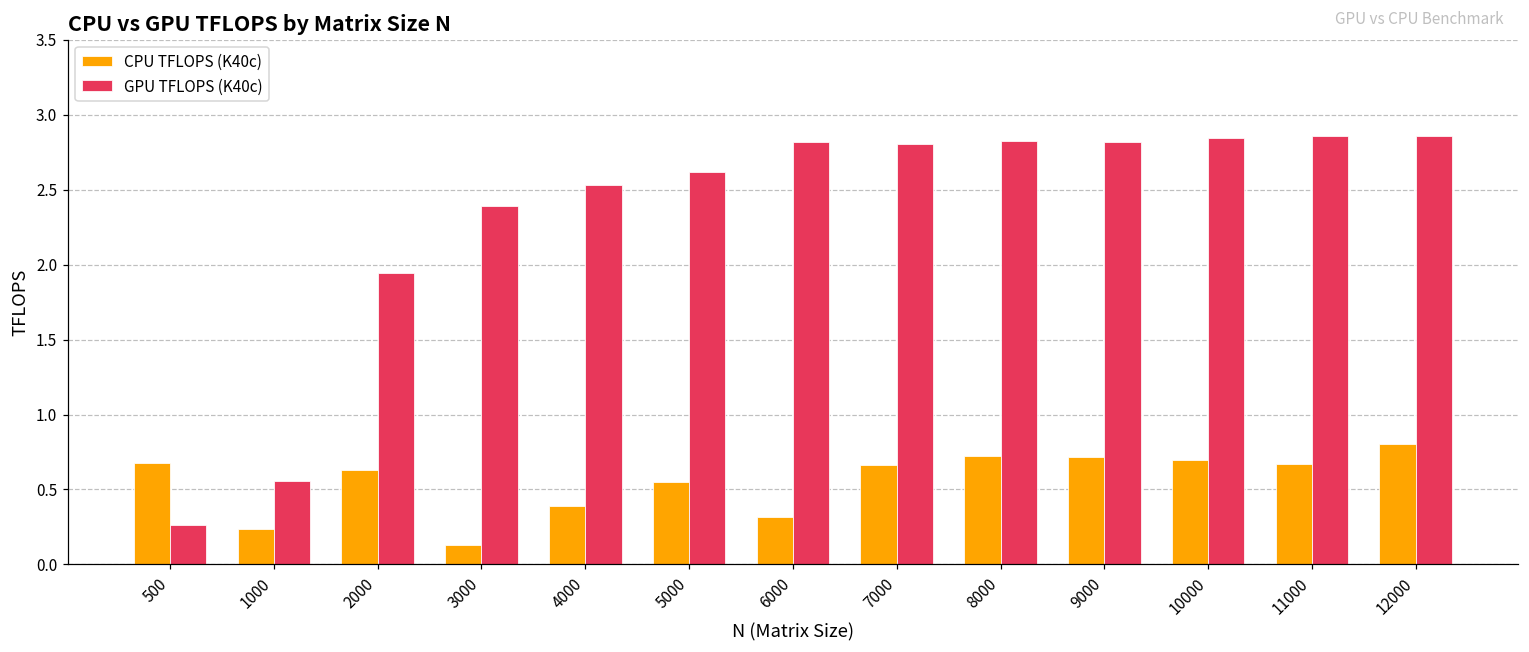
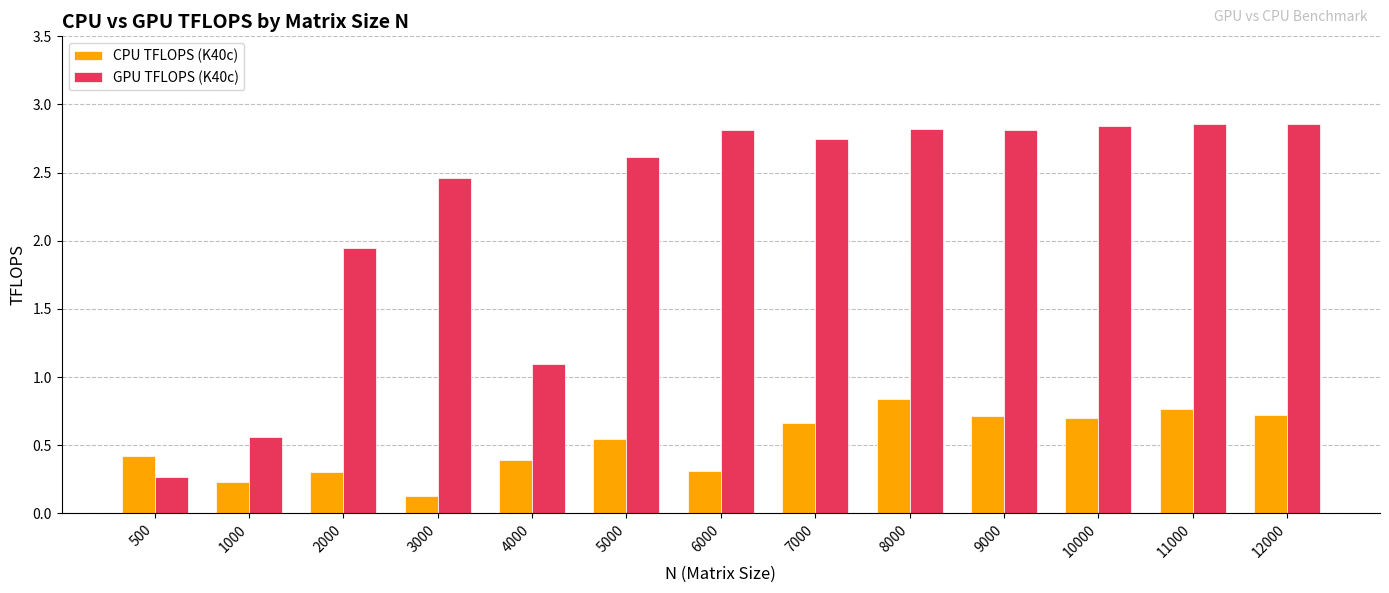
CPU TFLOPS (K40c), 500: 0.68 -> 0.42
CPU TFLOPS (K40c), 2000: 0.63 -> 0.31
GPU TFLOPS (K40c), 3000: 2.39 -> 2.46
GPU TFLOPS (K40c), 4000: 2.53 -> 1.10
GPU TFLOPS (K40c), 7000: 2.80 -> 2.74
CPU TFLOPS (K40c), 8000: 0.72 -> 0.84
CPU TFLOPS (K40c), 11000: 0.67 -> 0.77
CPU TFLOPS (K40c), 12000: 0.80 -> 0.72
